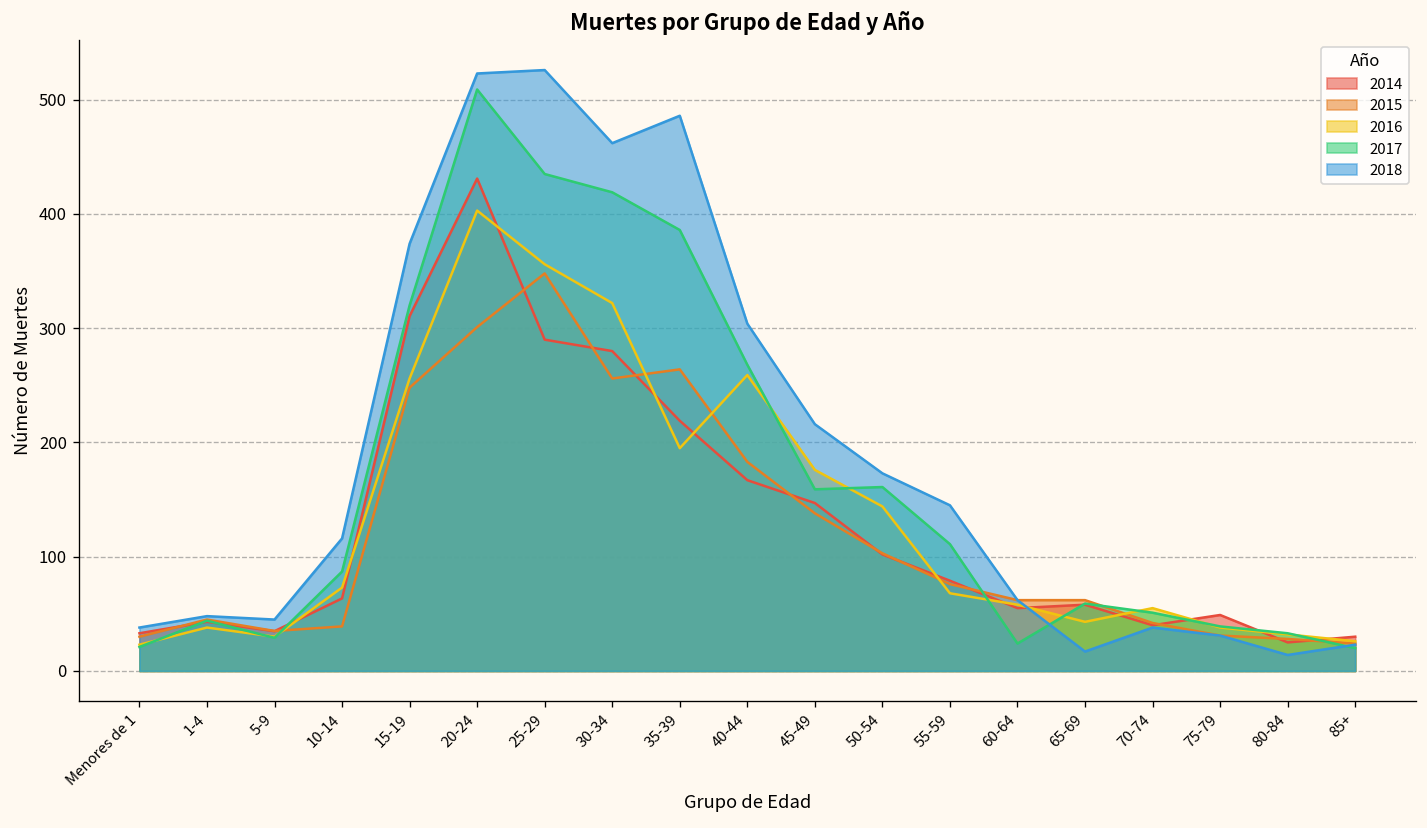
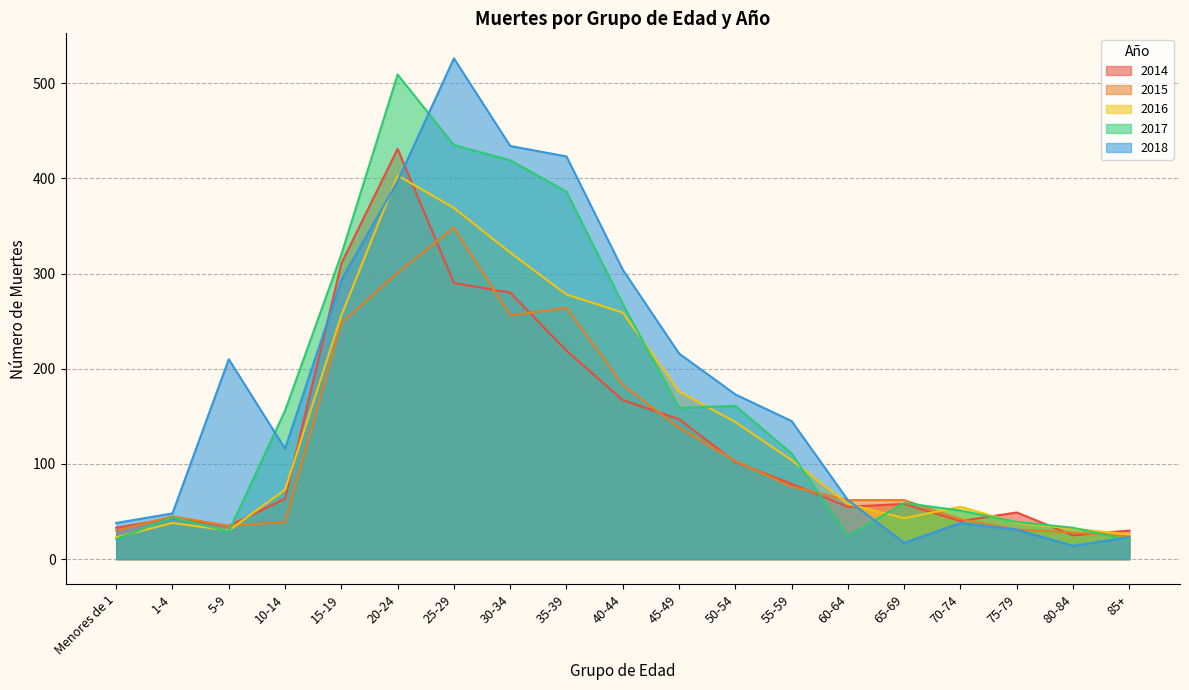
2018, 5-9: 50 -> 210
2017, 10-14: 90 -> 160
2018, 15-19: 370 -> 290
2018, 20-24: 520 -> 400
2016, 25-29: 360 -> 370
2018, 30-34: 460 -> 430
2016, 35-39: 200 -> 280
2018, 35-39: 490 -> 420
2016, 55-59: 70 -> 100
